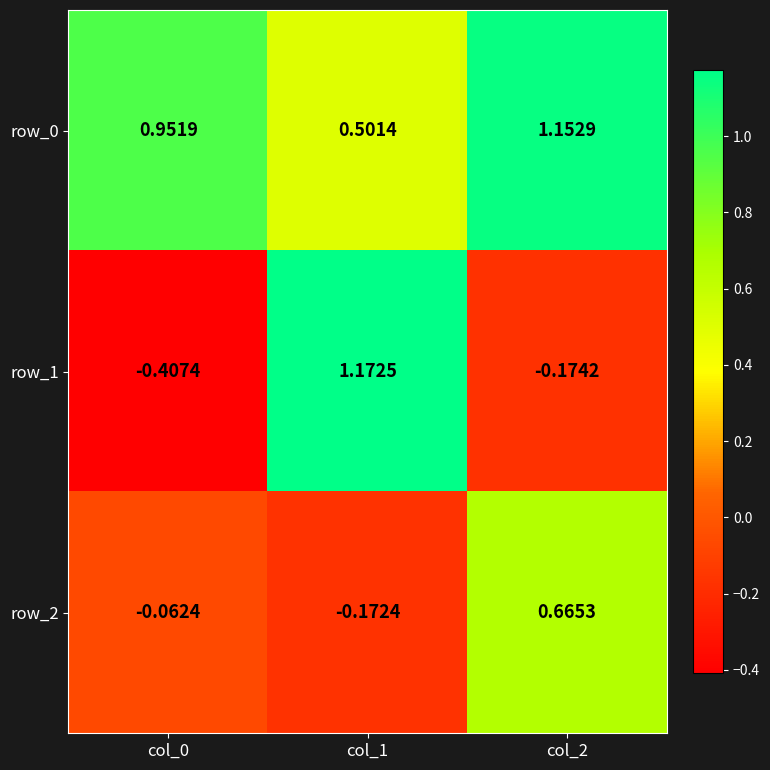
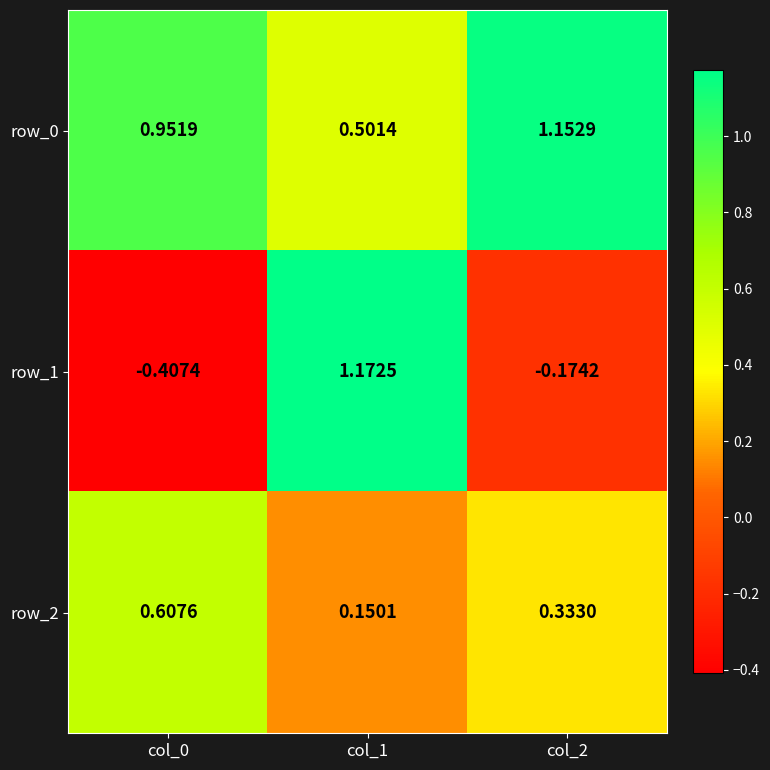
row_2, col_0: -0.0624 -> 0.6076
row_2, col_1: -0.1724 -> 0.1501
row_2, col_2: 0.6653 -> 0.3330
